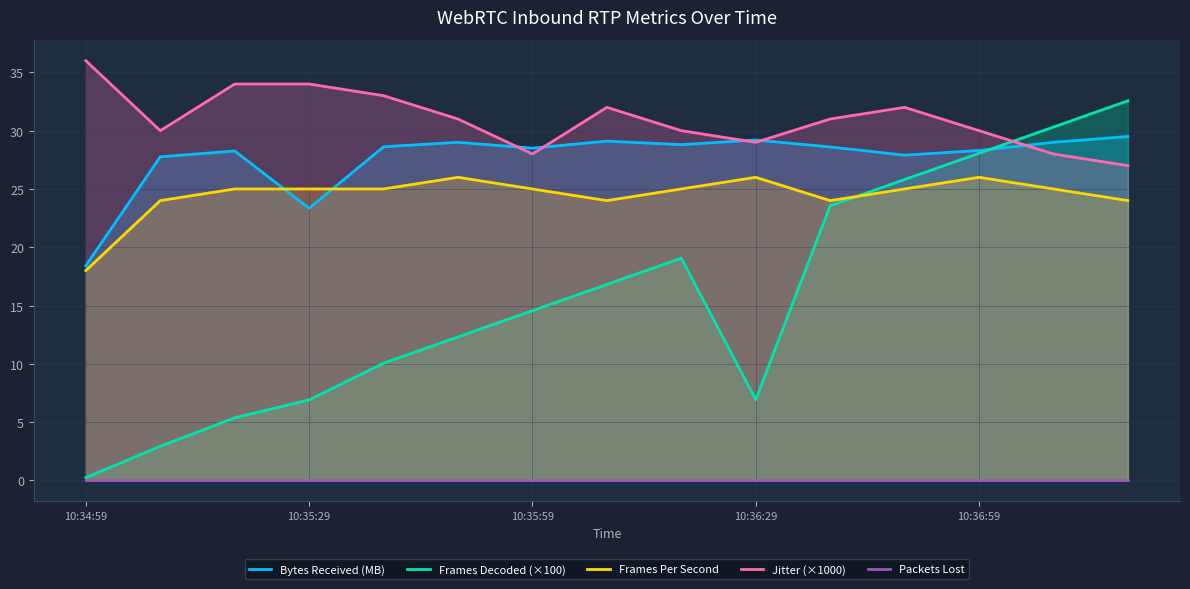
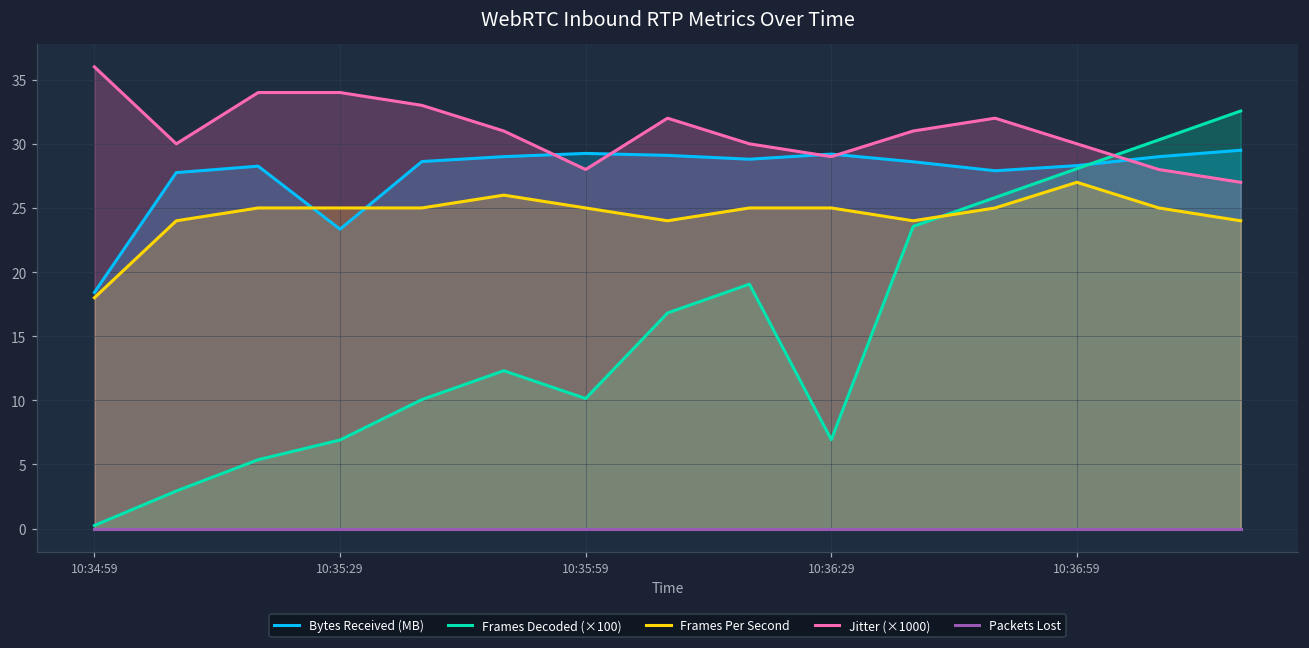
Bytes Received (MB), 10:35:59: 28.5 -> 29.3
Frames Decoded (×100), 10:35:59: 14.6 -> 10.1
Frames Per Second, 10:36:29: 26 -> 25
Frames Per Second, 10:36:59: 26 -> 27
